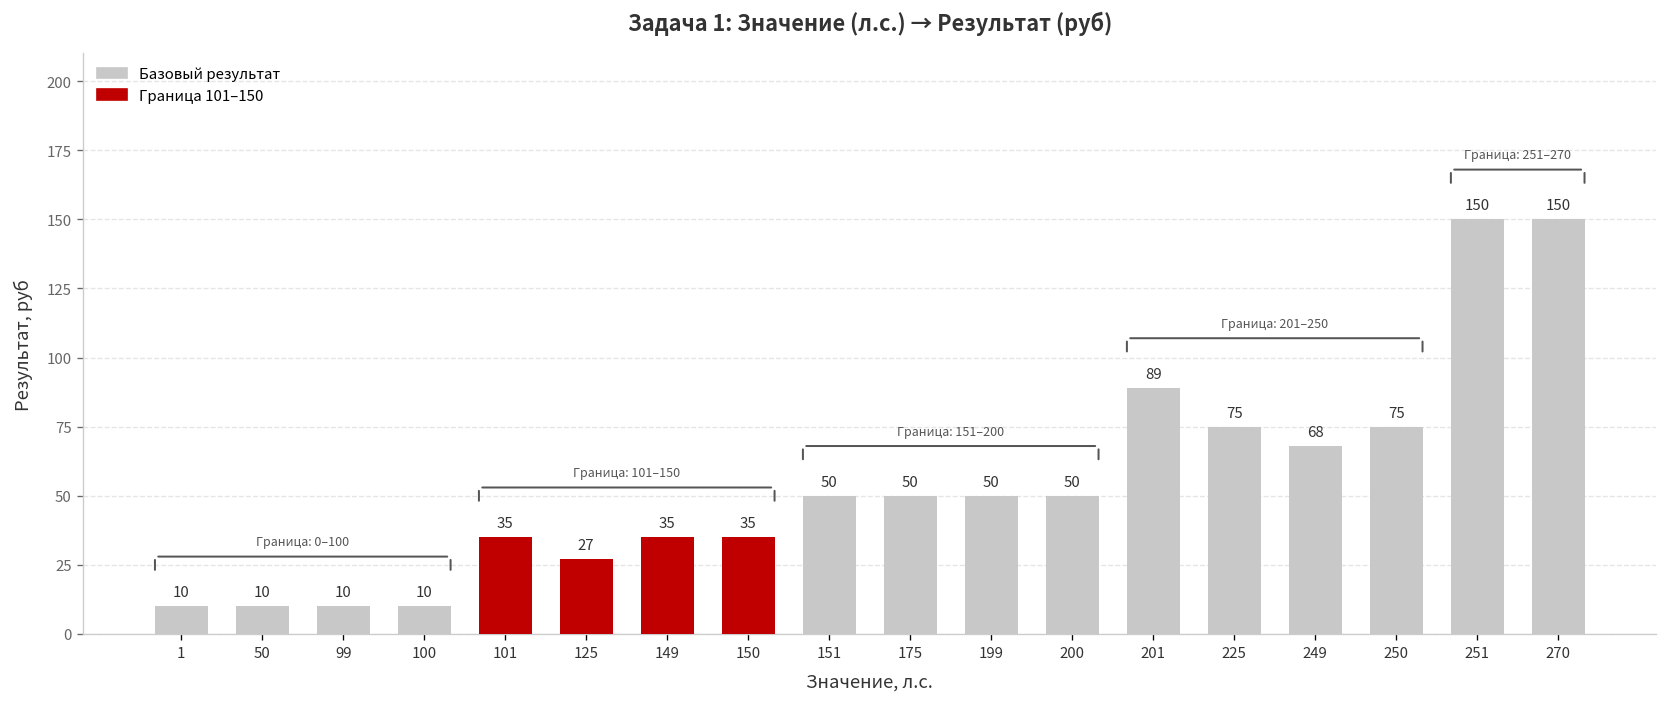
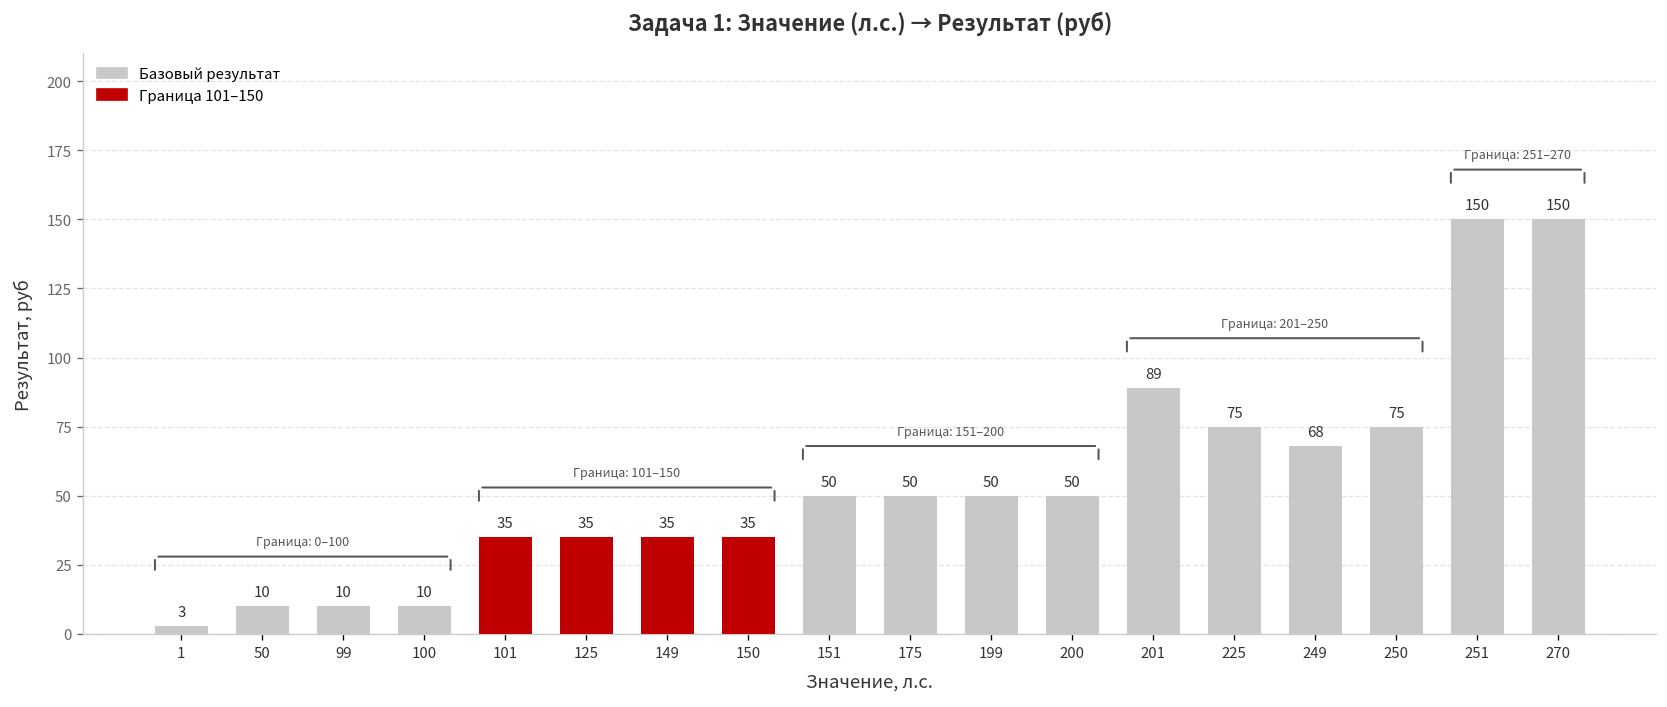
1: 10 -> 3
125: 27 -> 35
